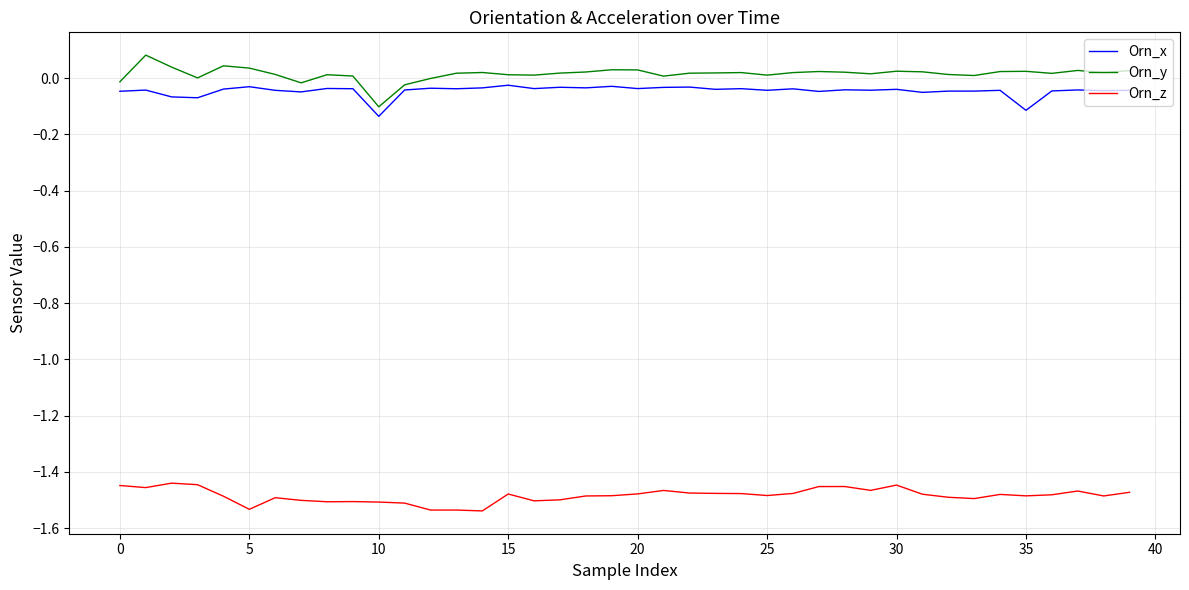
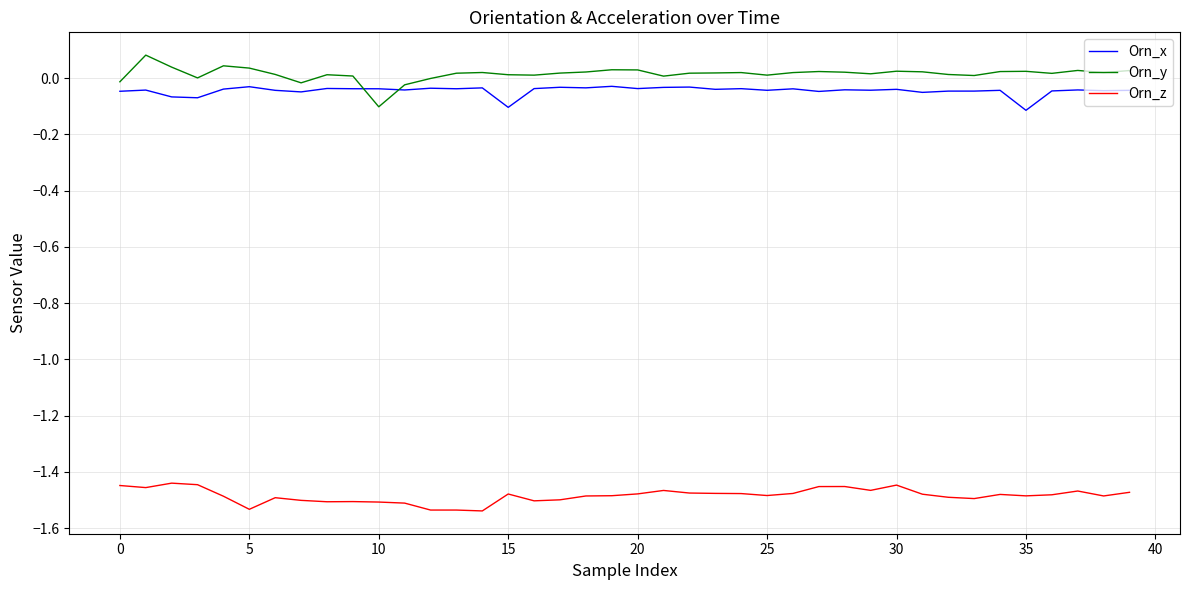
Orn_x, 10: -0.14 -> -0.04
Orn_x, 15: -0.03 -> -0.10
